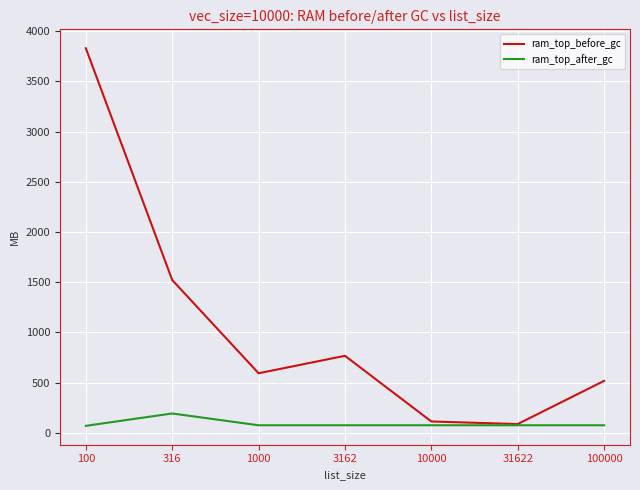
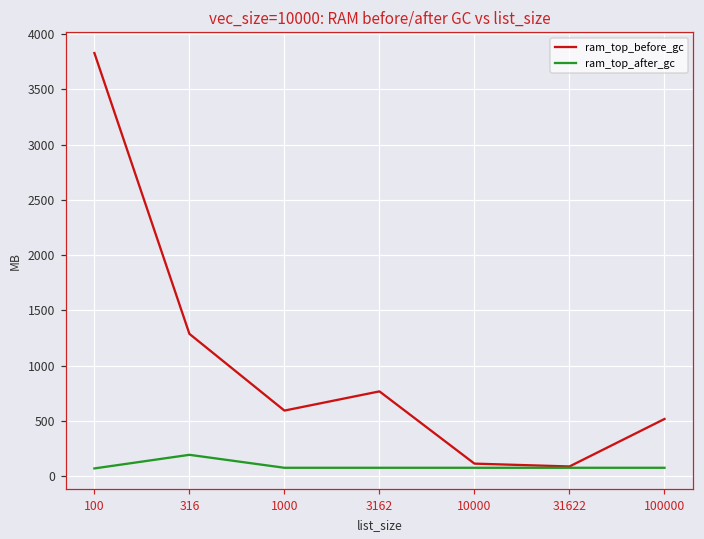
ram_top_before_gc, 316: 1520 -> 1290
